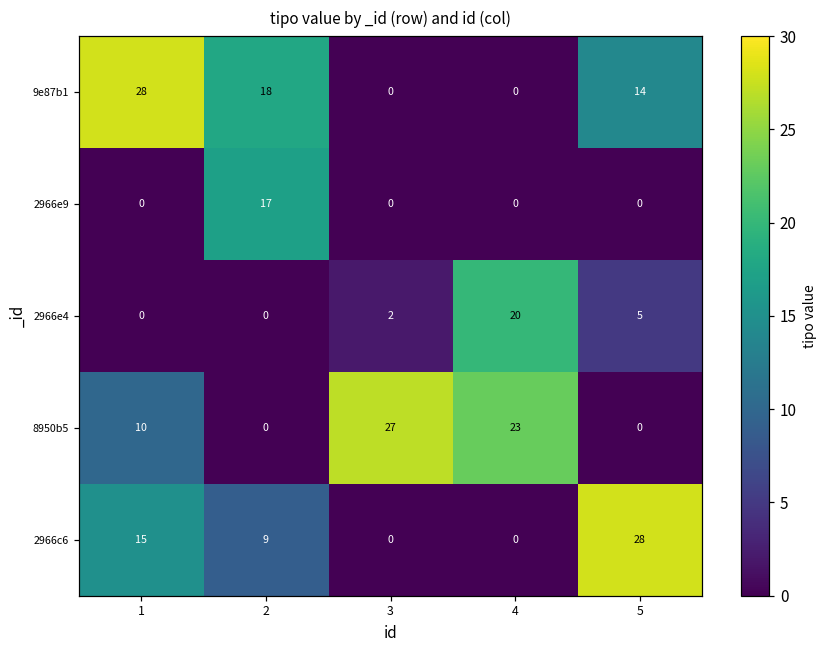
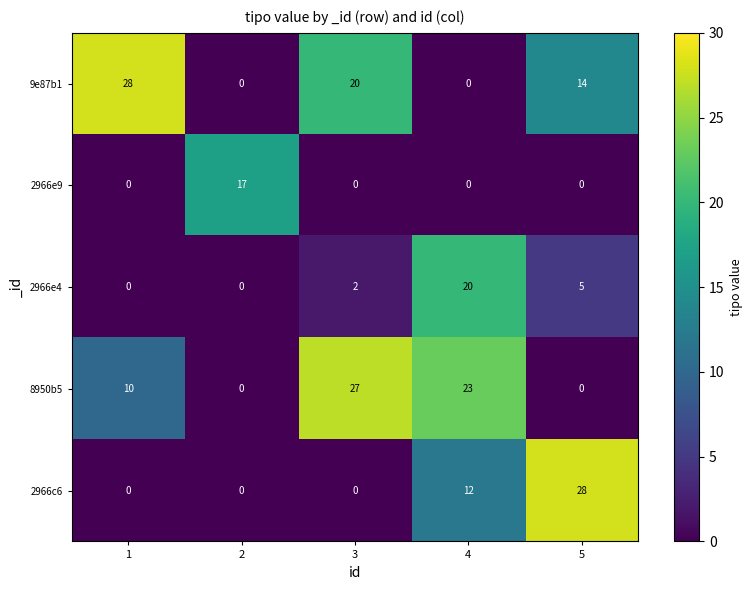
9e87b1, 2: 18 -> 0
9e87b1, 3: 0 -> 20
2966c6, 1: 15 -> 0
2966c6, 2: 9 -> 0
2966c6, 4: 0 -> 12
